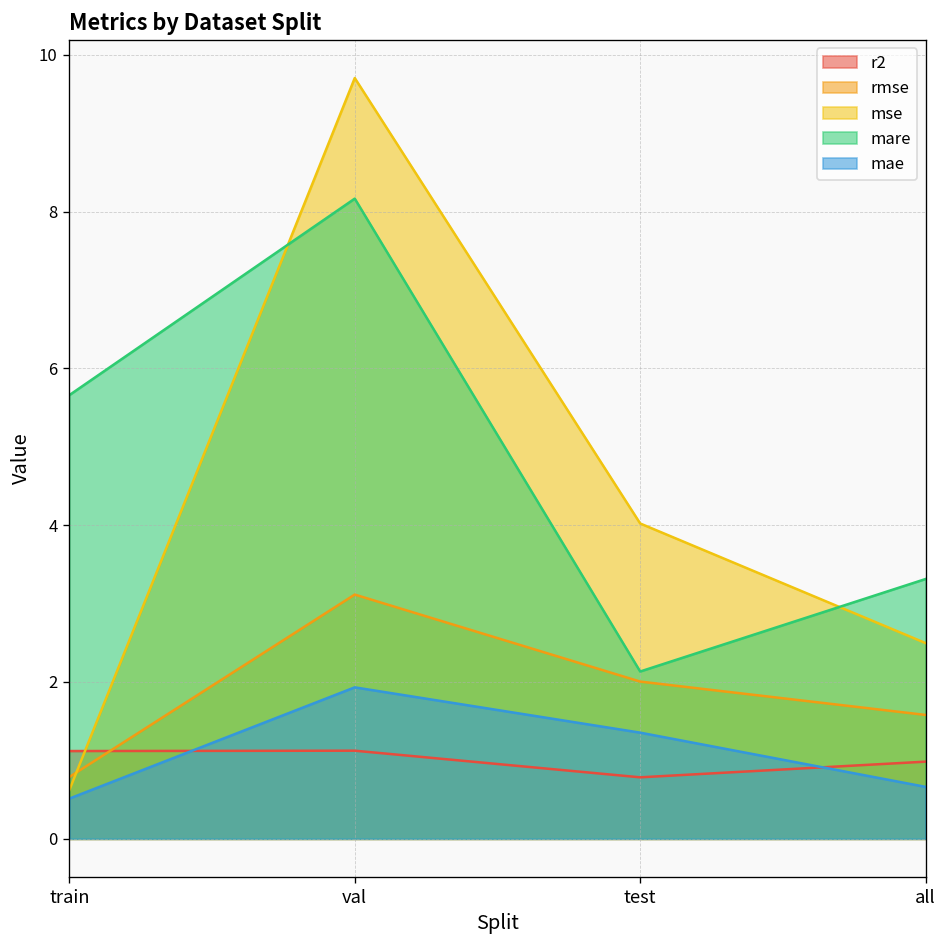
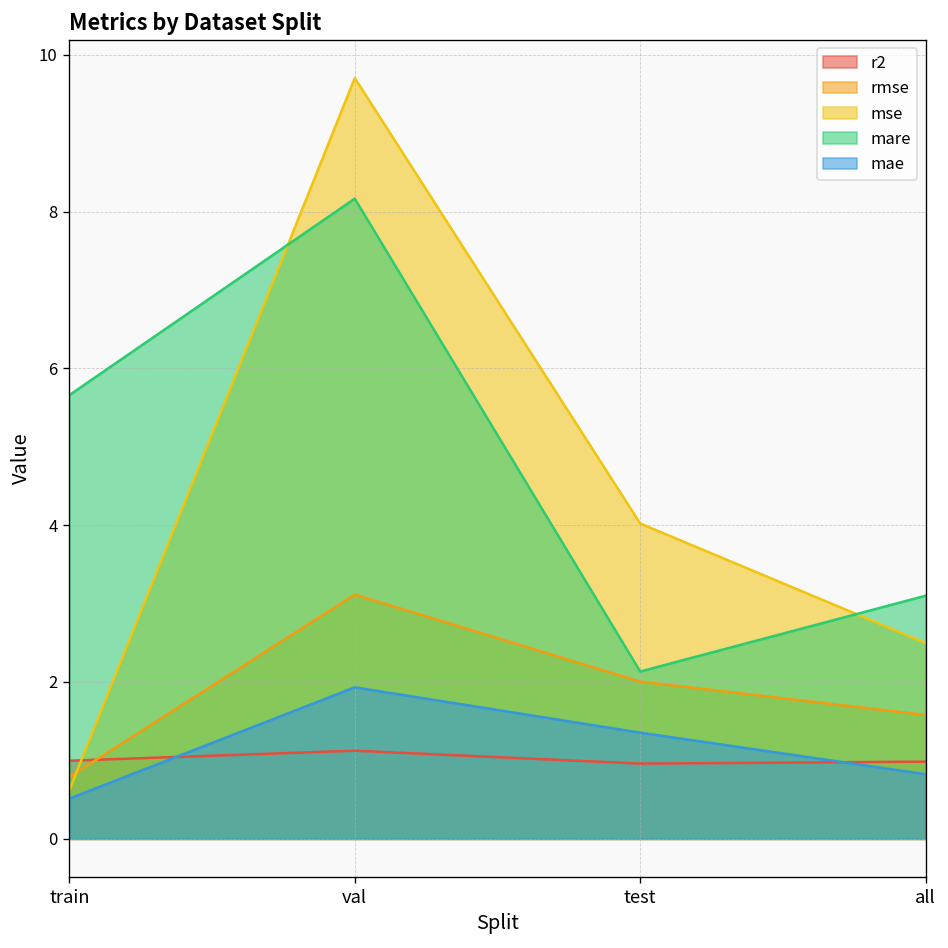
r2, train: 1.1 -> 1.0
r2, test: 0.8 -> 1.0
mare, all: 3.3 -> 3.1
mae, all: 0.7 -> 0.8
